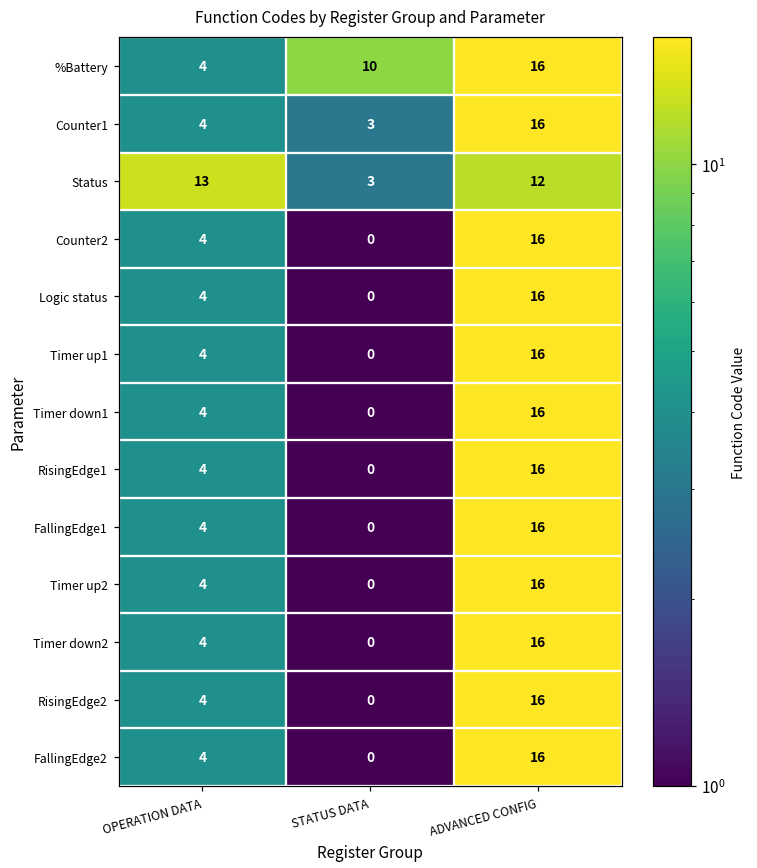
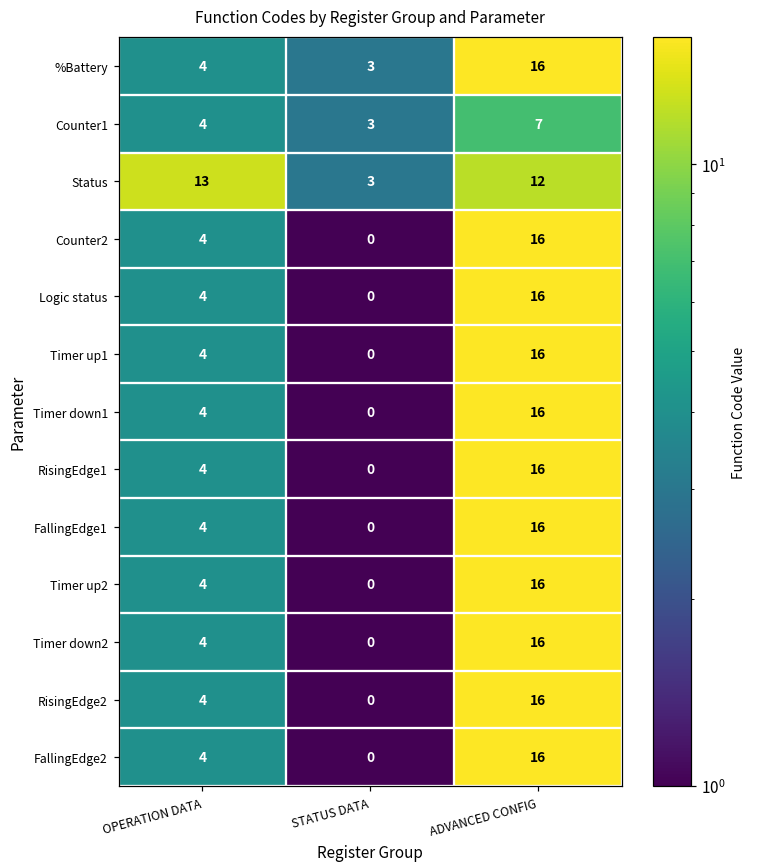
%Battery, STATUS DATA: 10 -> 3
Counter1, ADVANCED CONFIG: 16 -> 7
